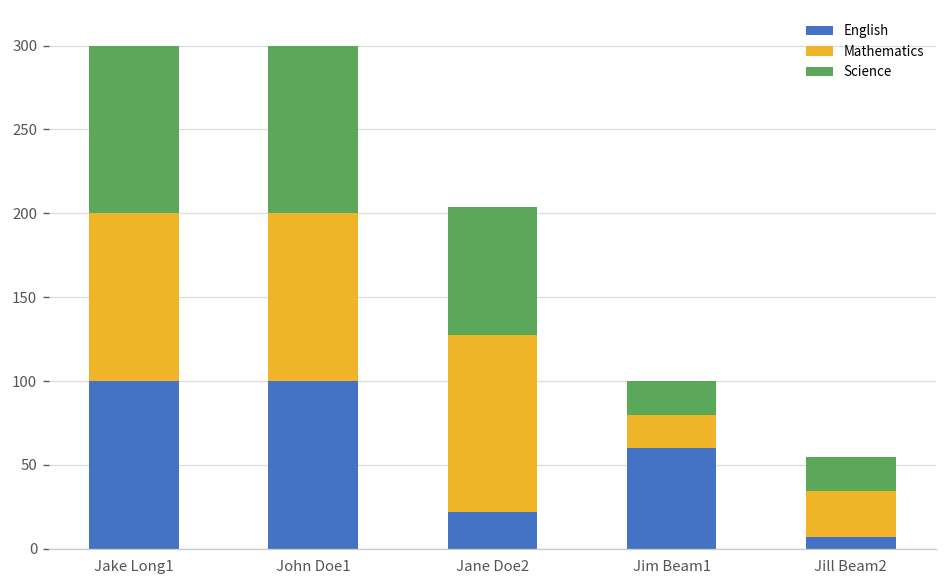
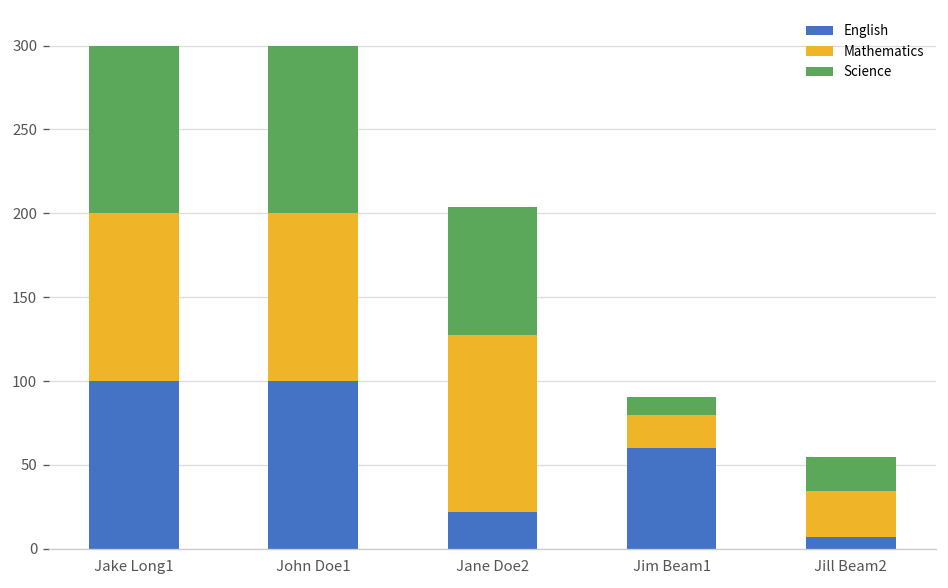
Science, Jim Beam1: 20 -> 10
